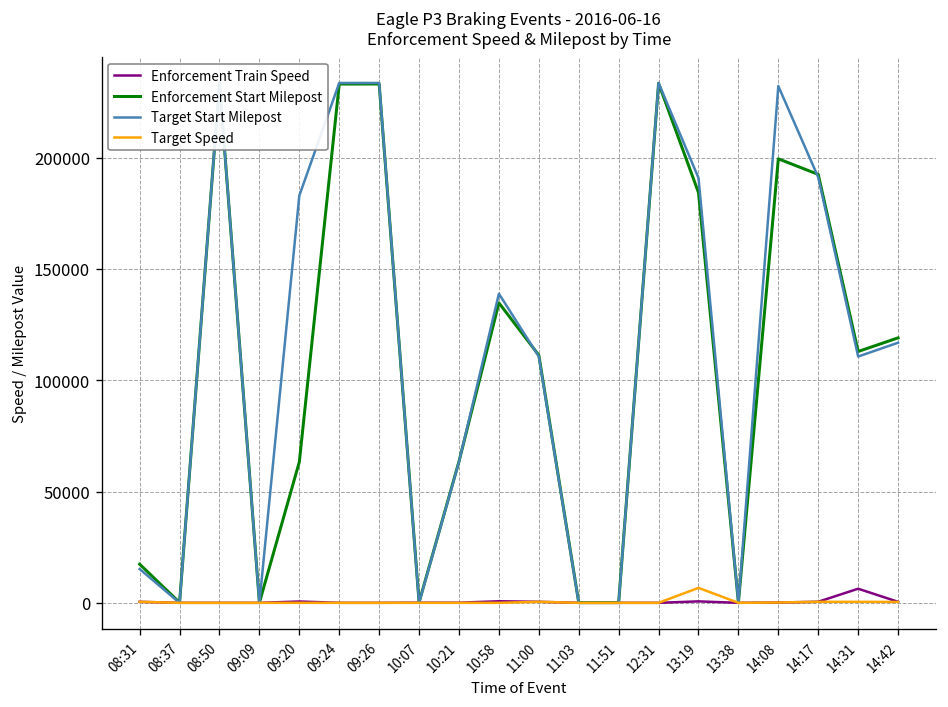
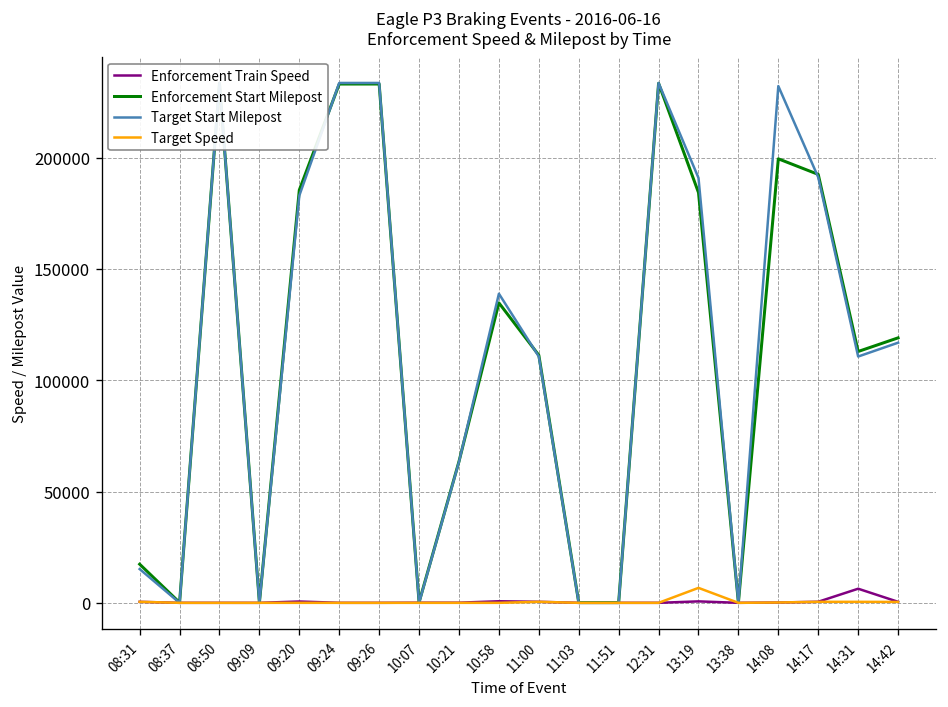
Enforcement Start Milepost, 09:20: 63000 -> 185000
